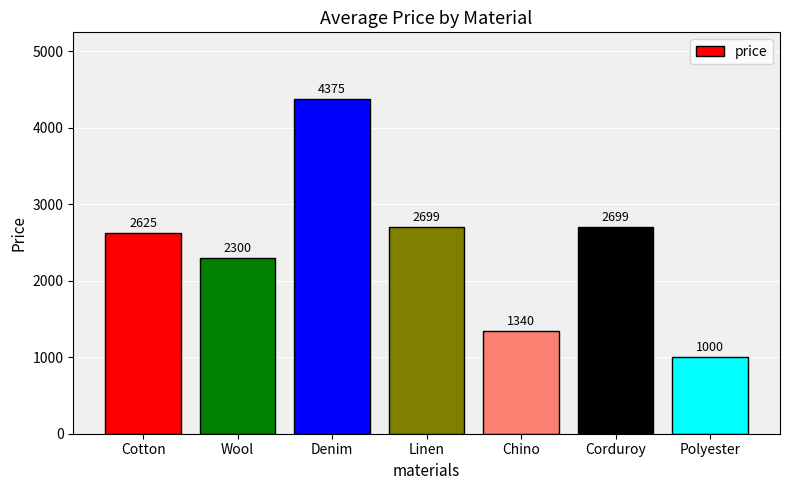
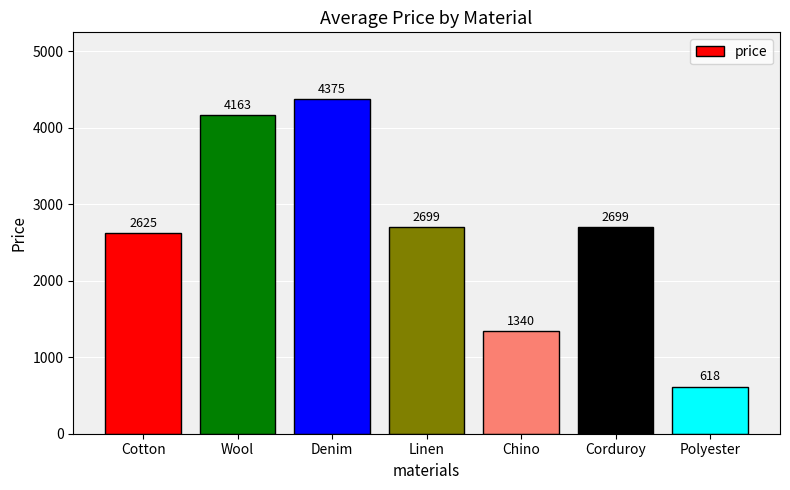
Wool: 2300 -> 4163
Polyester: 1000 -> 618
